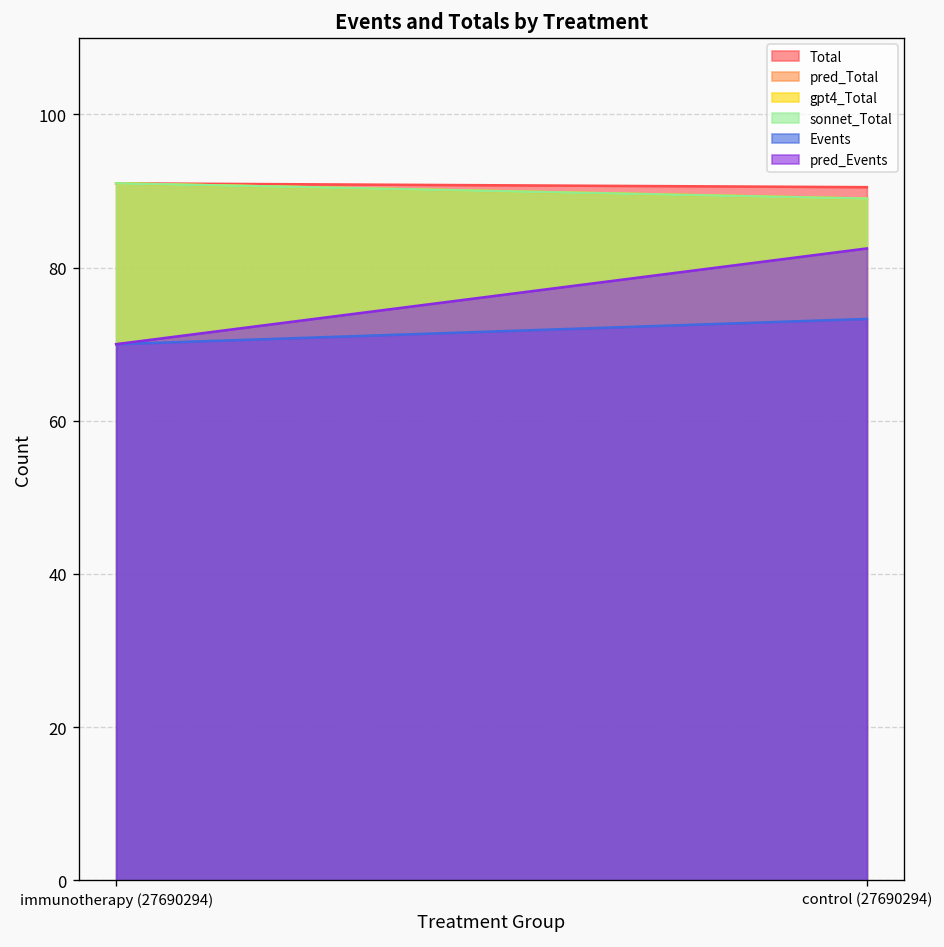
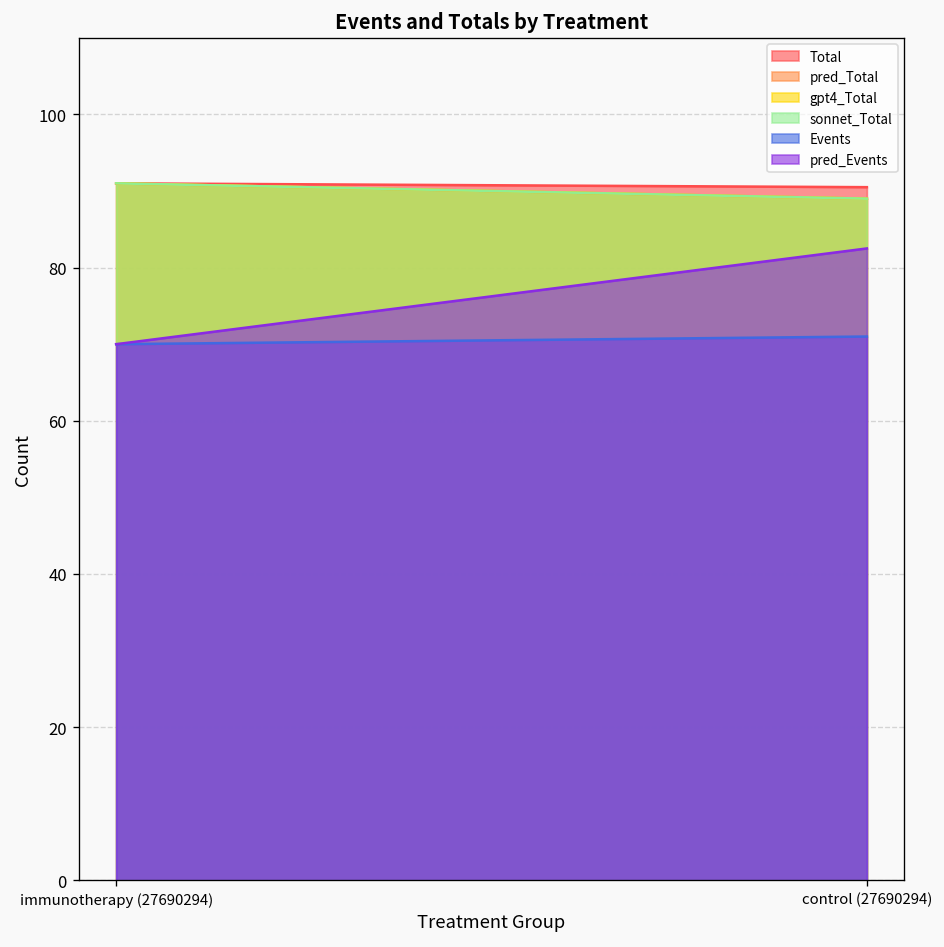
Events, control (27690294): 73 -> 71
